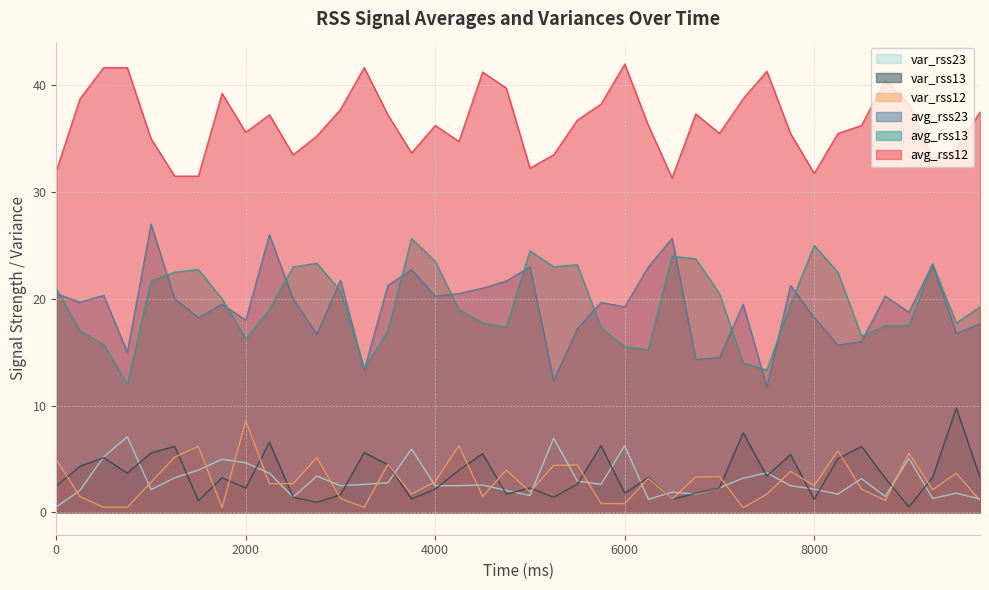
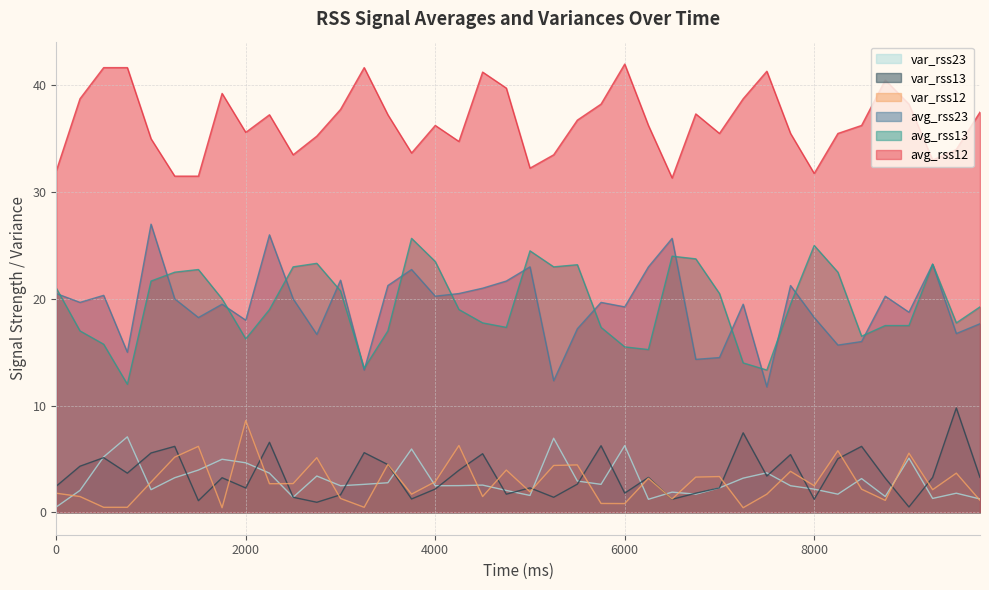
var_rss12, 0: 4.9 -> 1.8
